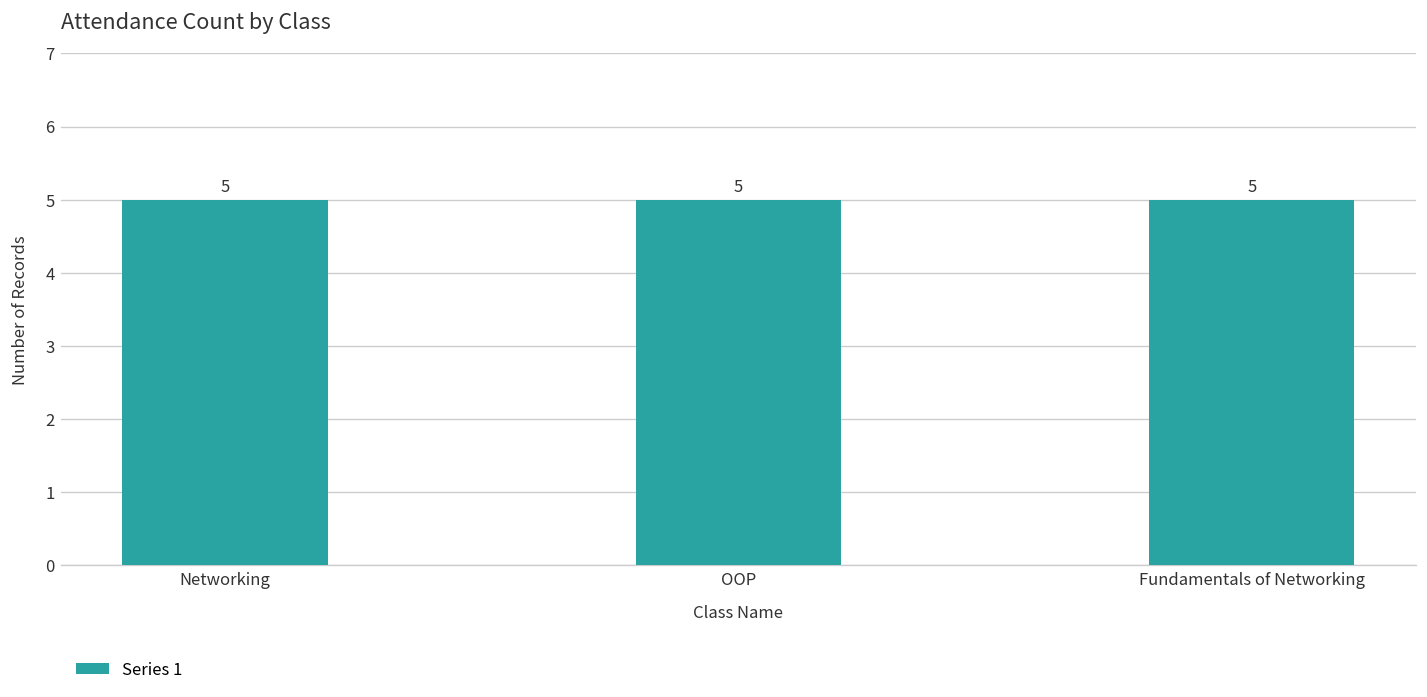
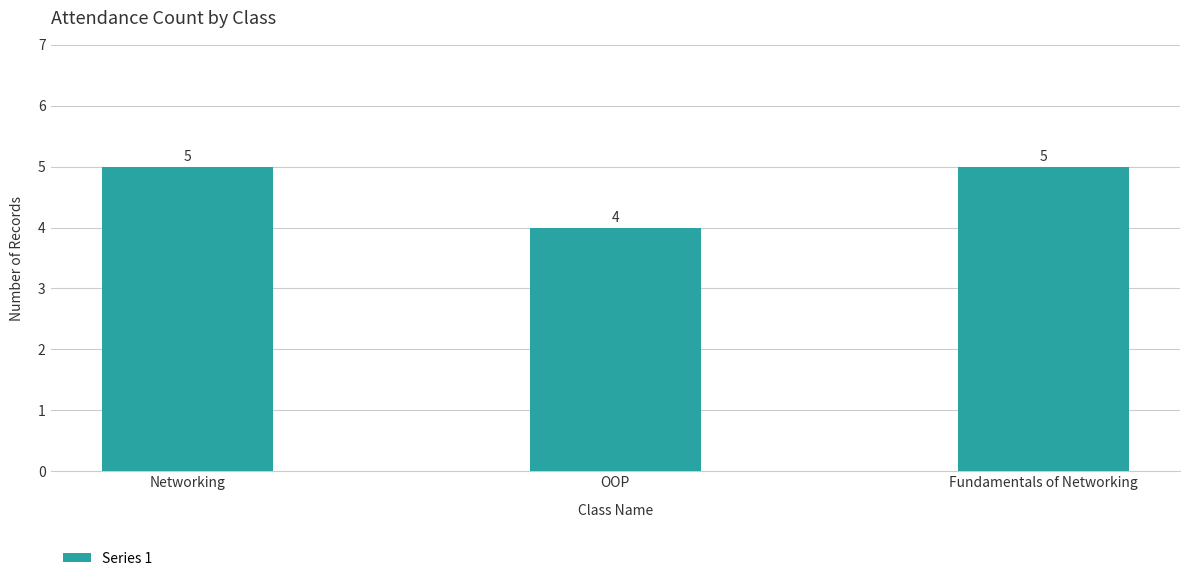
OOP: 5 -> 4
